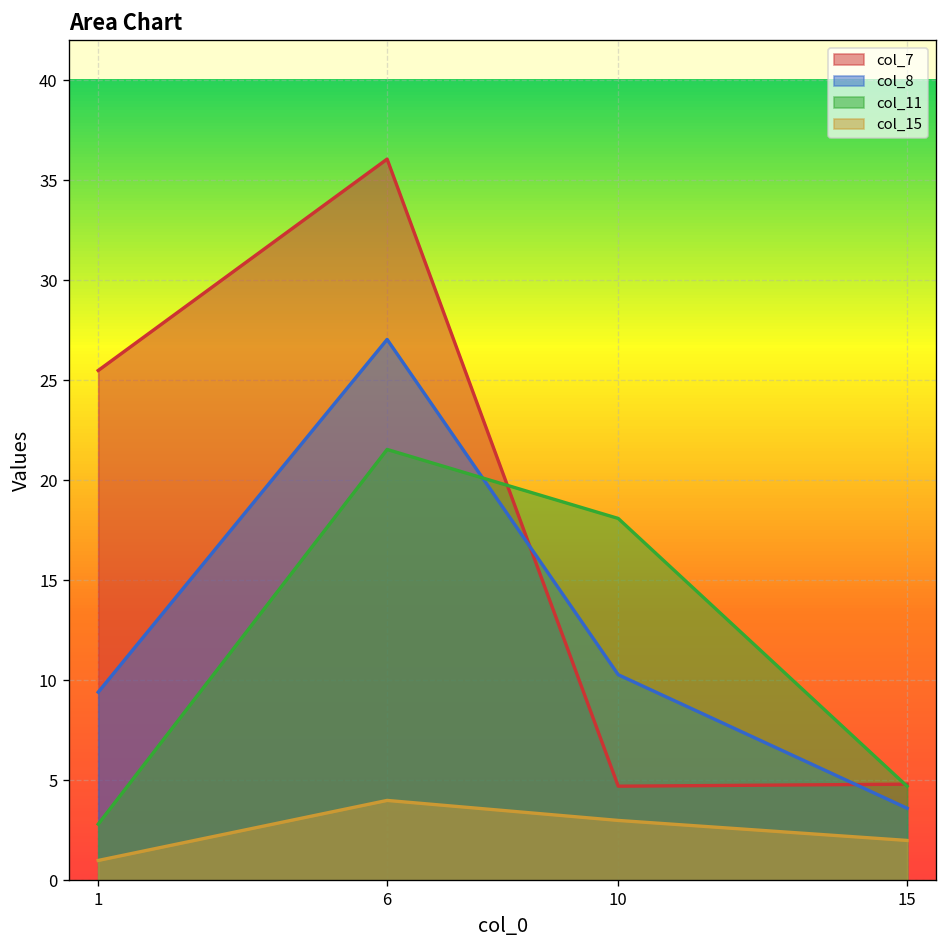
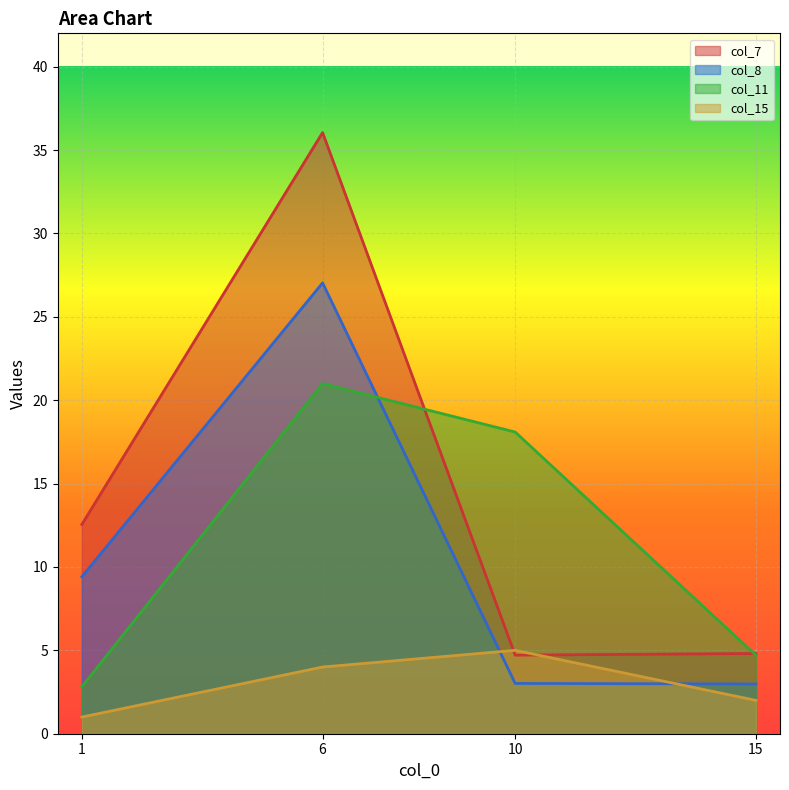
col_7, 1: 25.5 -> 12.5
col_11, 6: 21.5 -> 21.0
col_8, 10: 10.3 -> 3.0
col_15, 10: 3 -> 5
col_8, 15: 3.6 -> 3.0
